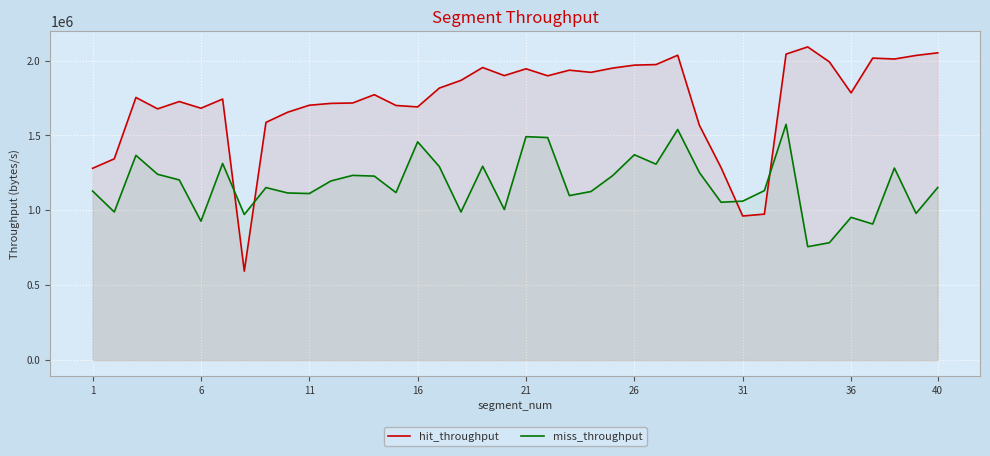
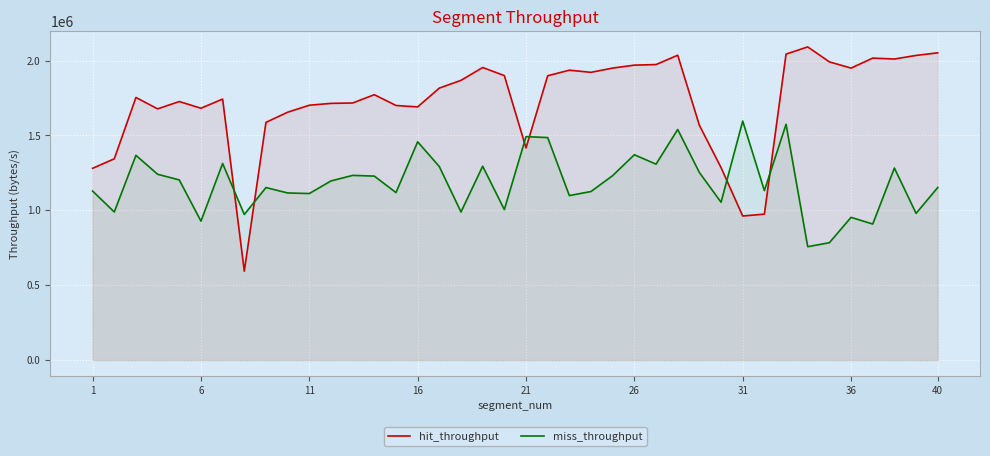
hit_throughput, 21: 1940000 -> 1420000
miss_throughput, 31: 1060000 -> 1600000
hit_throughput, 36: 1780000 -> 1950000
